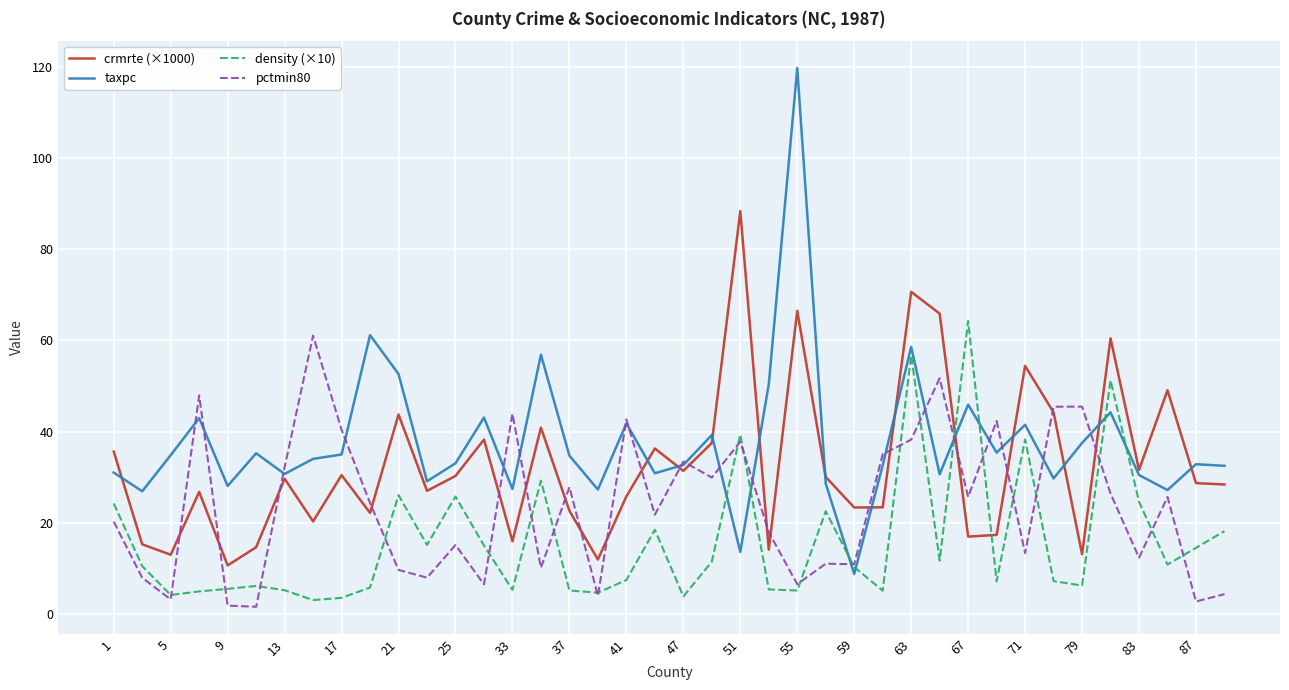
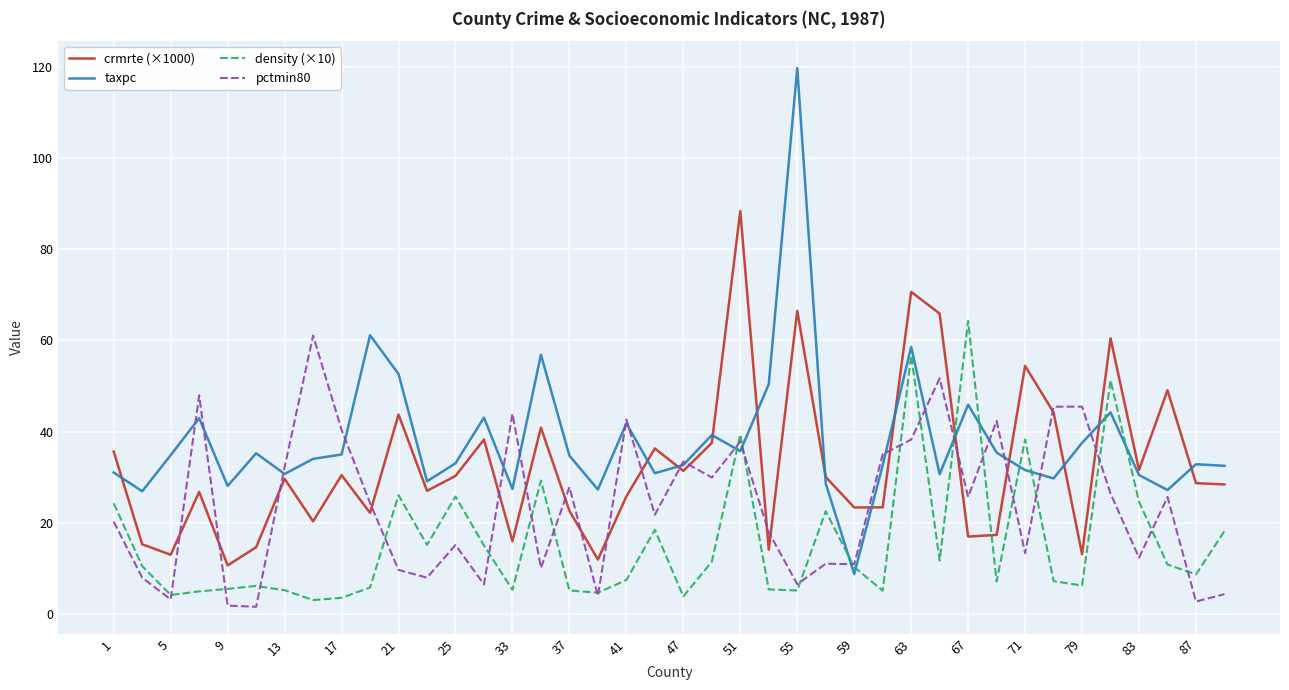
taxpc, 51: 14 -> 36
taxpc, 71: 41 -> 32
density (×10), 87: 14 -> 9
